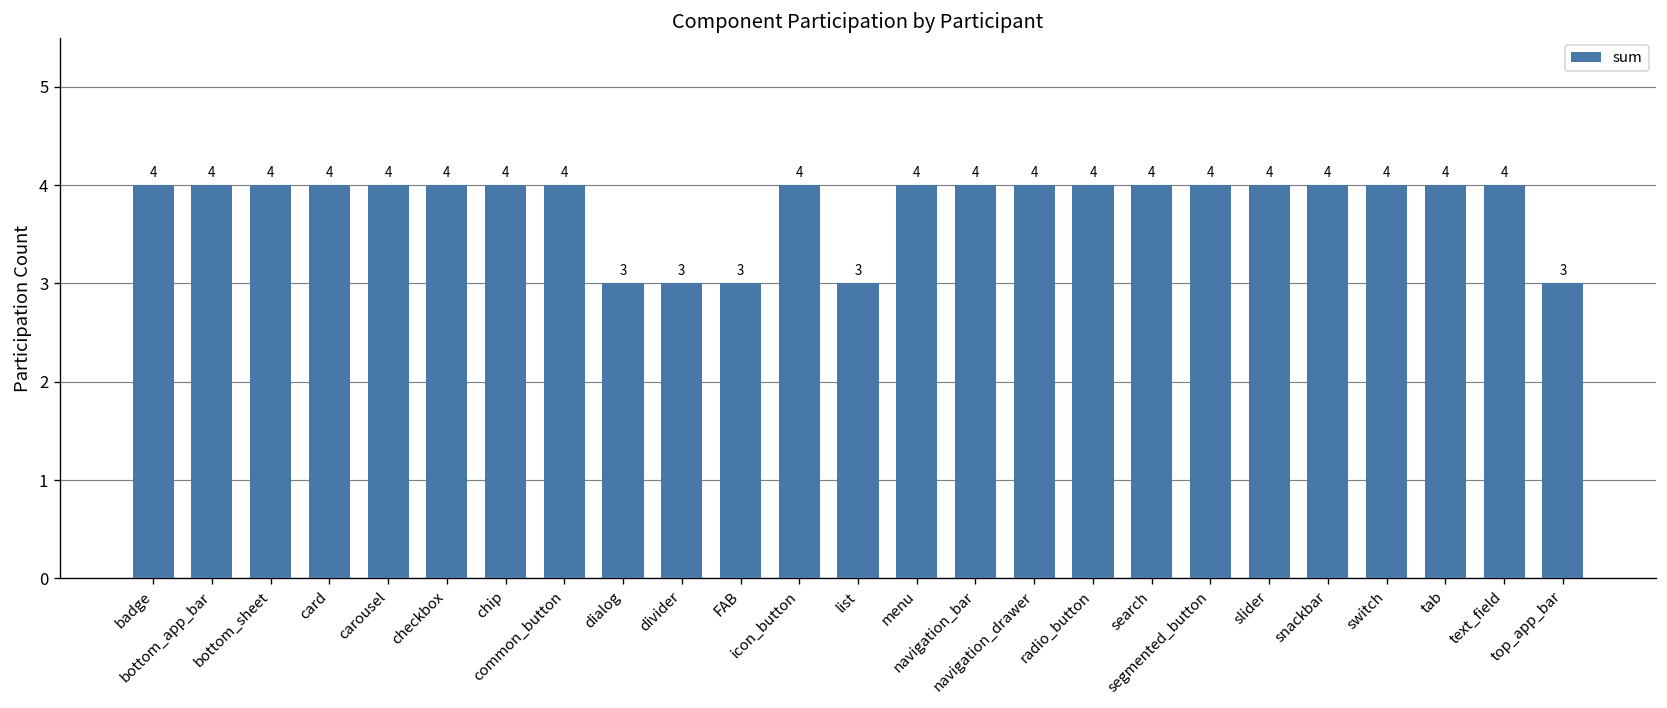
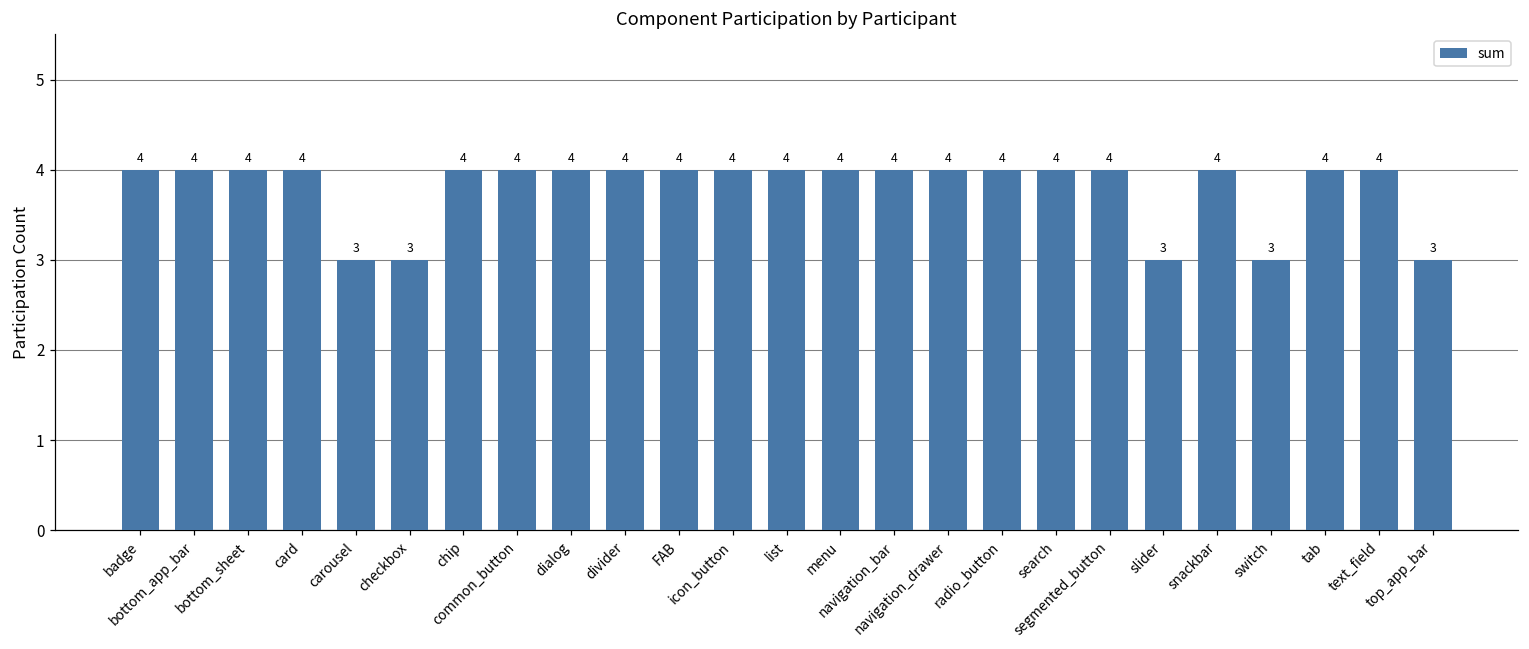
carousel: 4 -> 3
checkbox: 4 -> 3
dialog: 3 -> 4
divider: 3 -> 4
FAB: 3 -> 4
list: 3 -> 4
slider: 4 -> 3
switch: 4 -> 3
